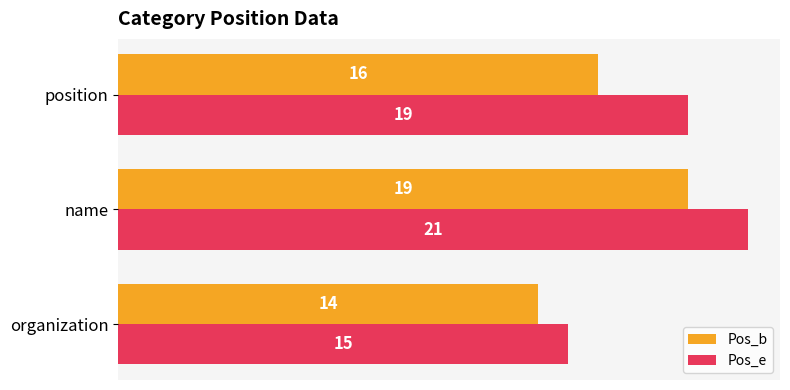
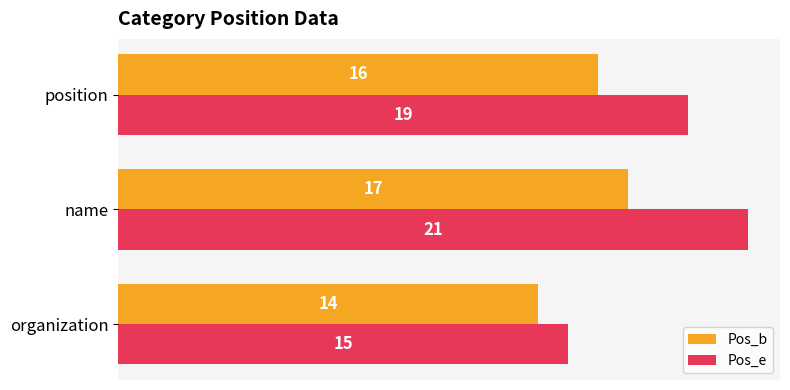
Pos_b, name: 19 -> 17
